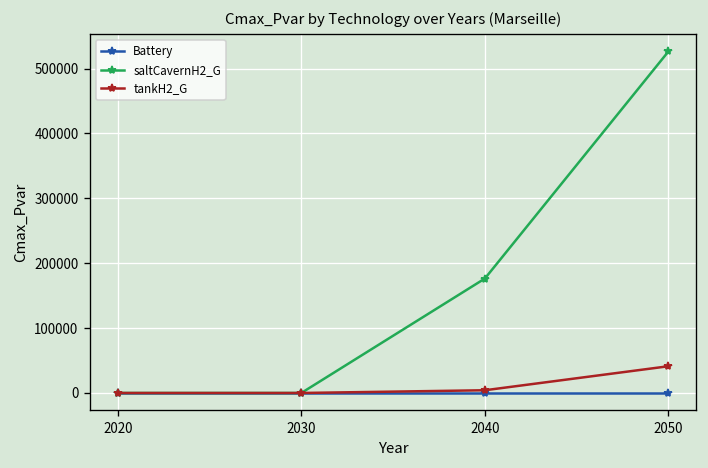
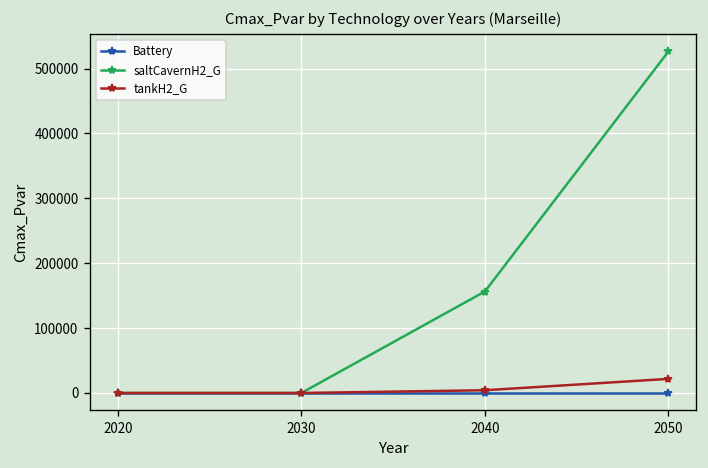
saltCavernH2_G, 2040: 180000 -> 160000
tankH2_G, 2050: 40000 -> 20000
